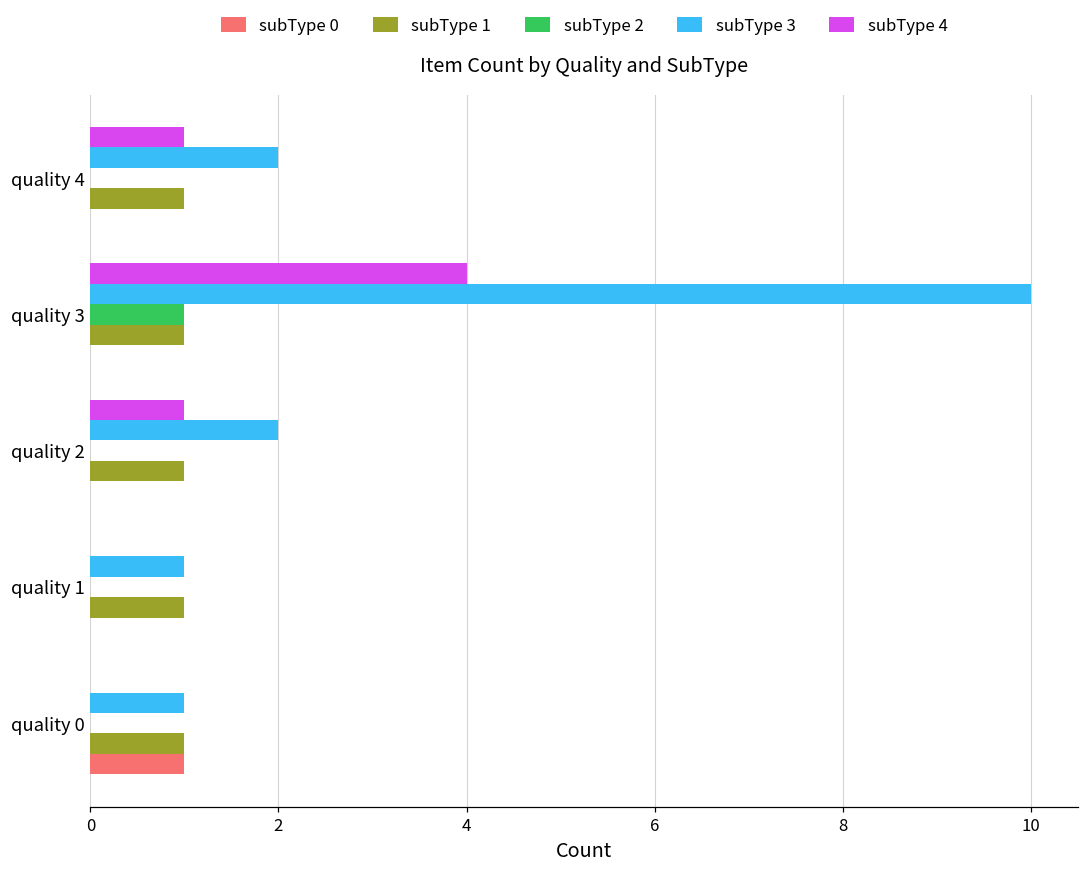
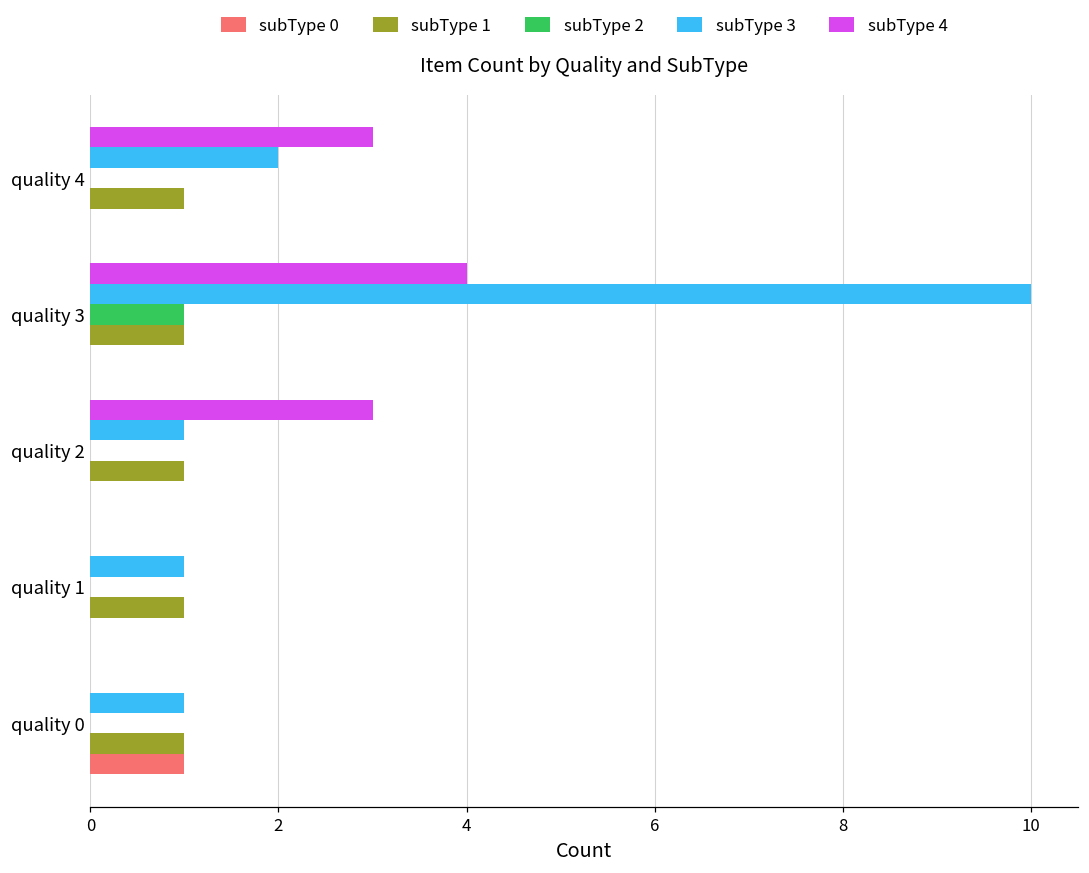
subType 4, quality 4: 1 -> 3
subType 4, quality 2: 1 -> 3
subType 3, quality 2: 2 -> 1
